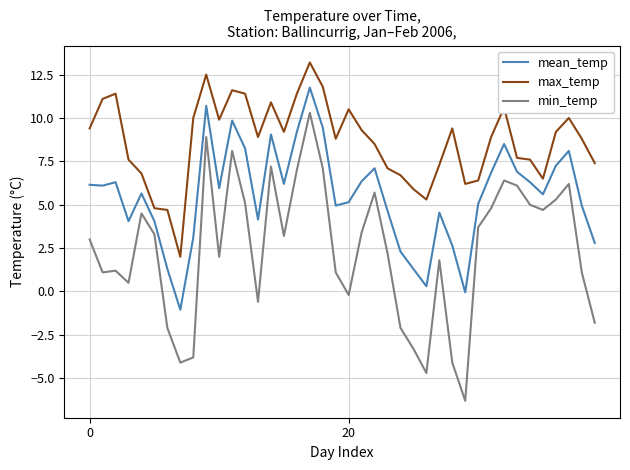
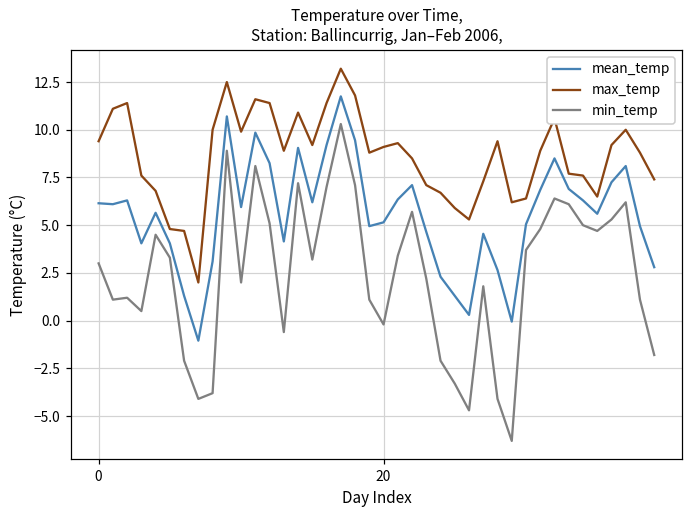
max_temp, 20: 10.5 -> 9.1
